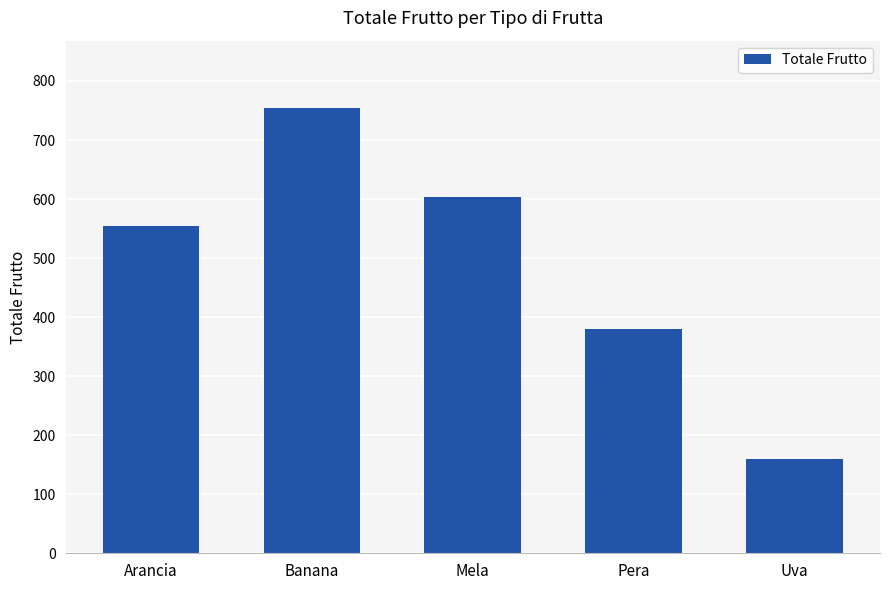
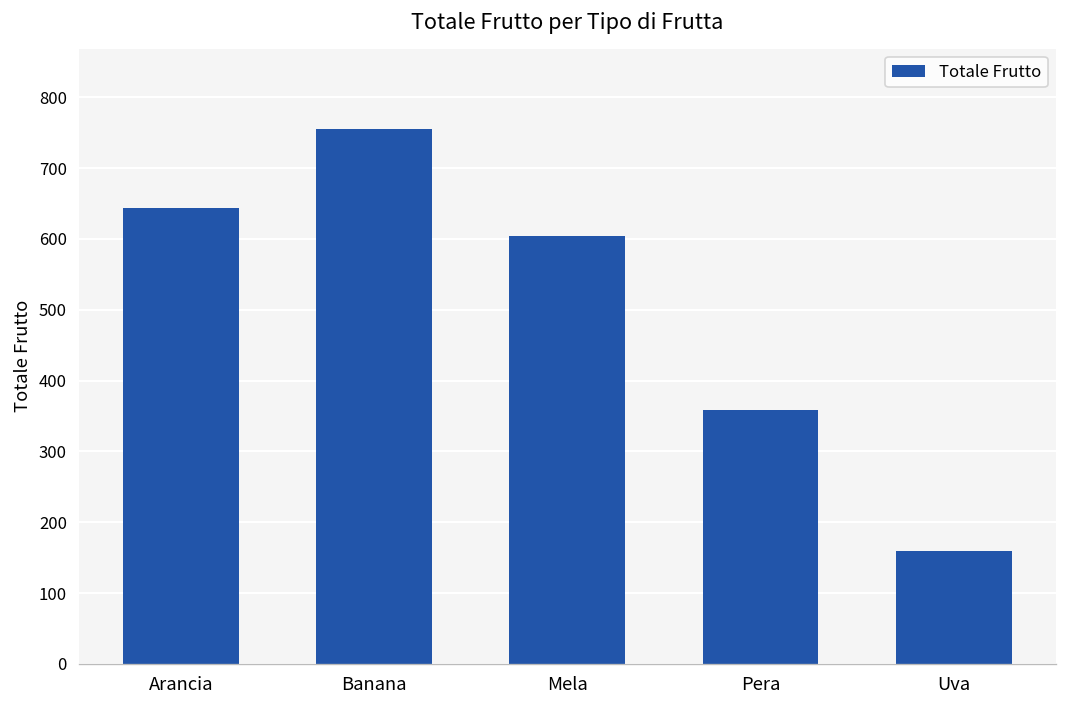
Arancia: 560 -> 640
Pera: 380 -> 360
